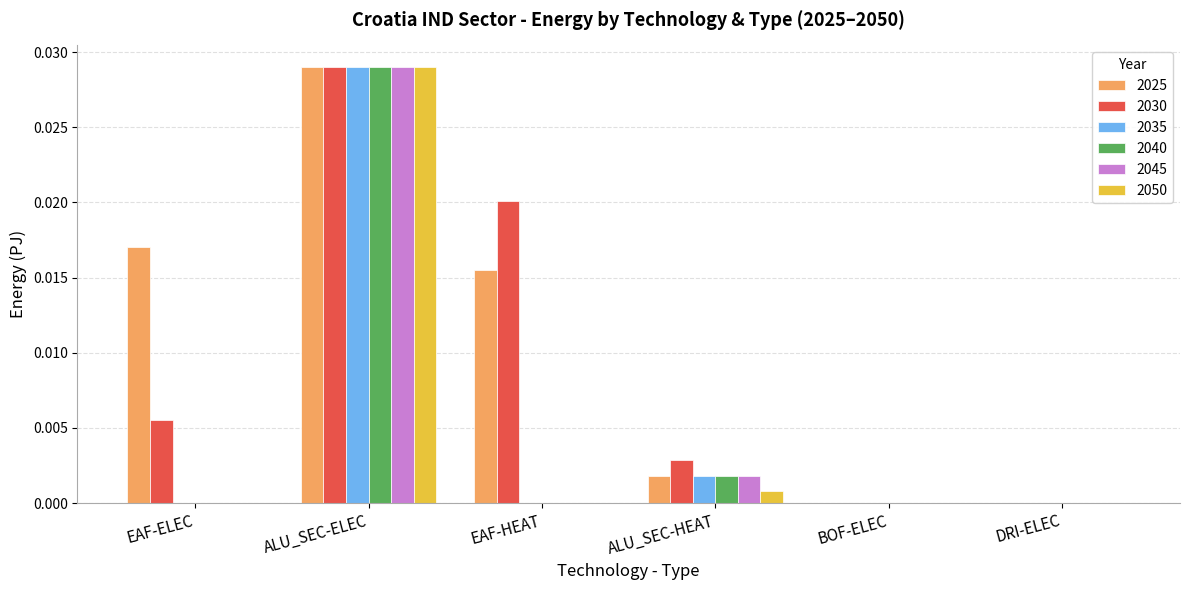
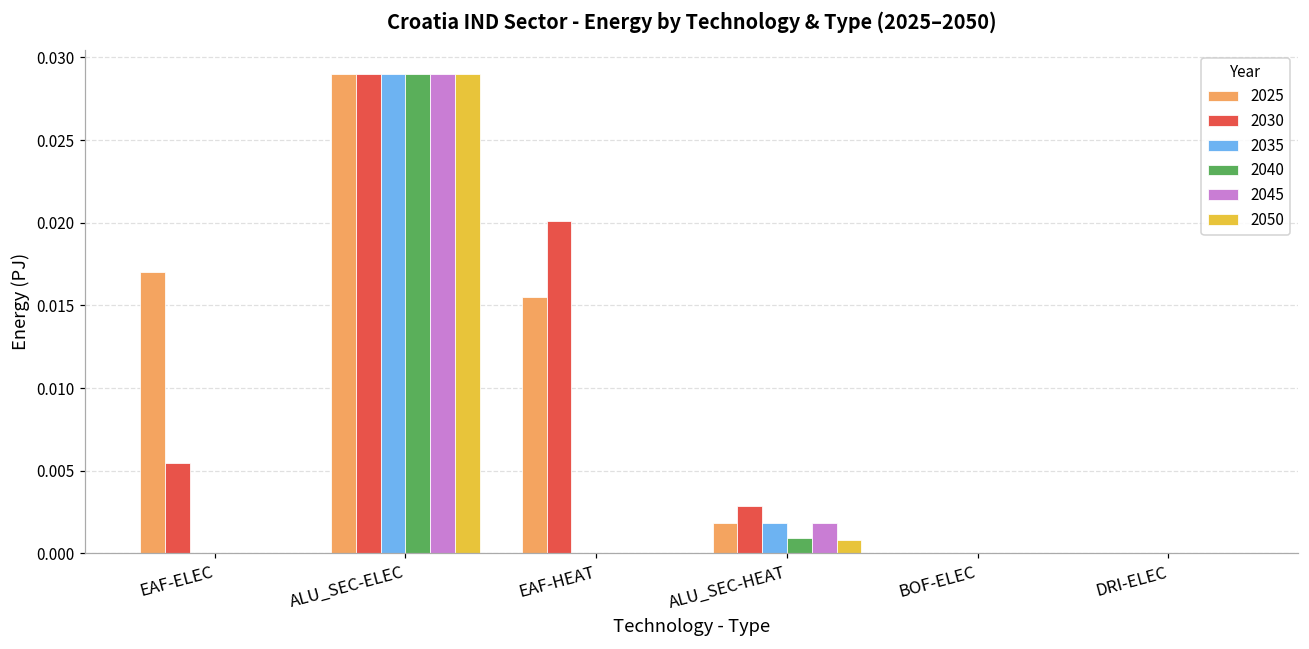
2040, ALU_SEC-HEAT: 0.0018 -> 0.0009
